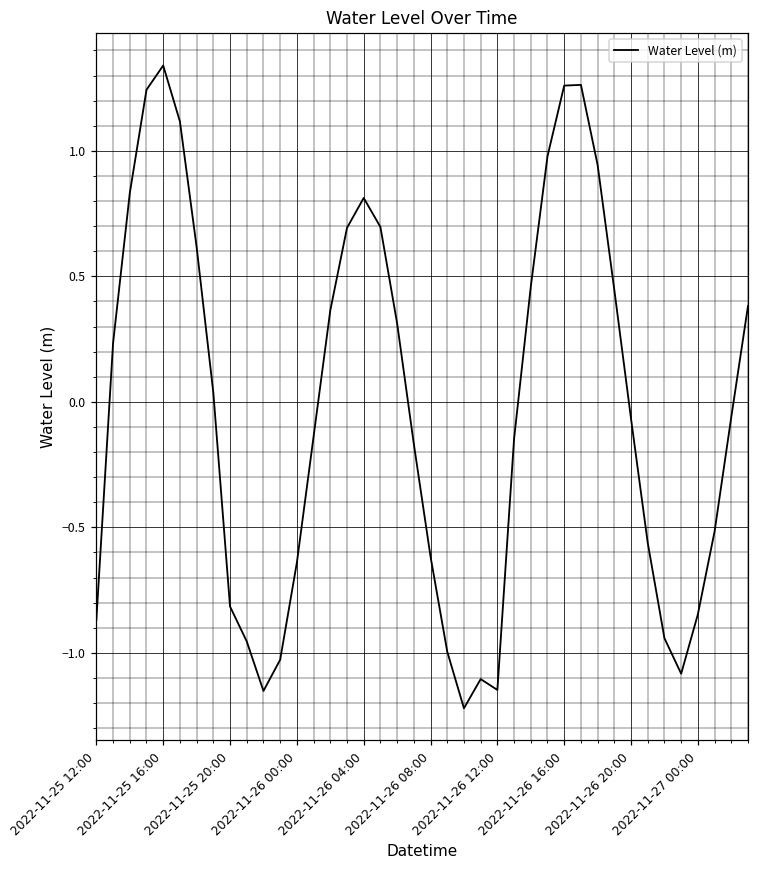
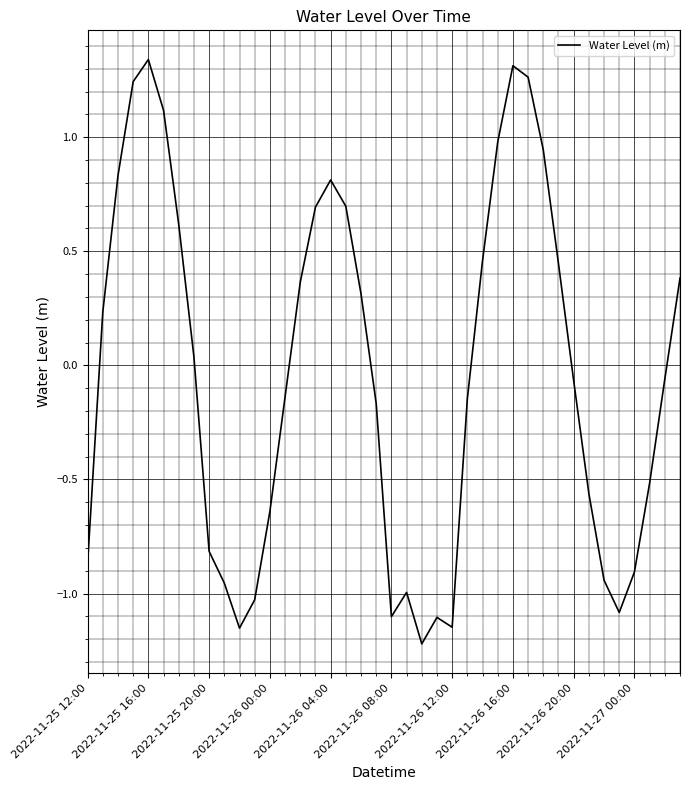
2022-11-26 08:00: -0.62 -> -1.10
2022-11-26 16:00: 1.26 -> 1.31
2022-11-27 00:00: -0.85 -> -0.91
